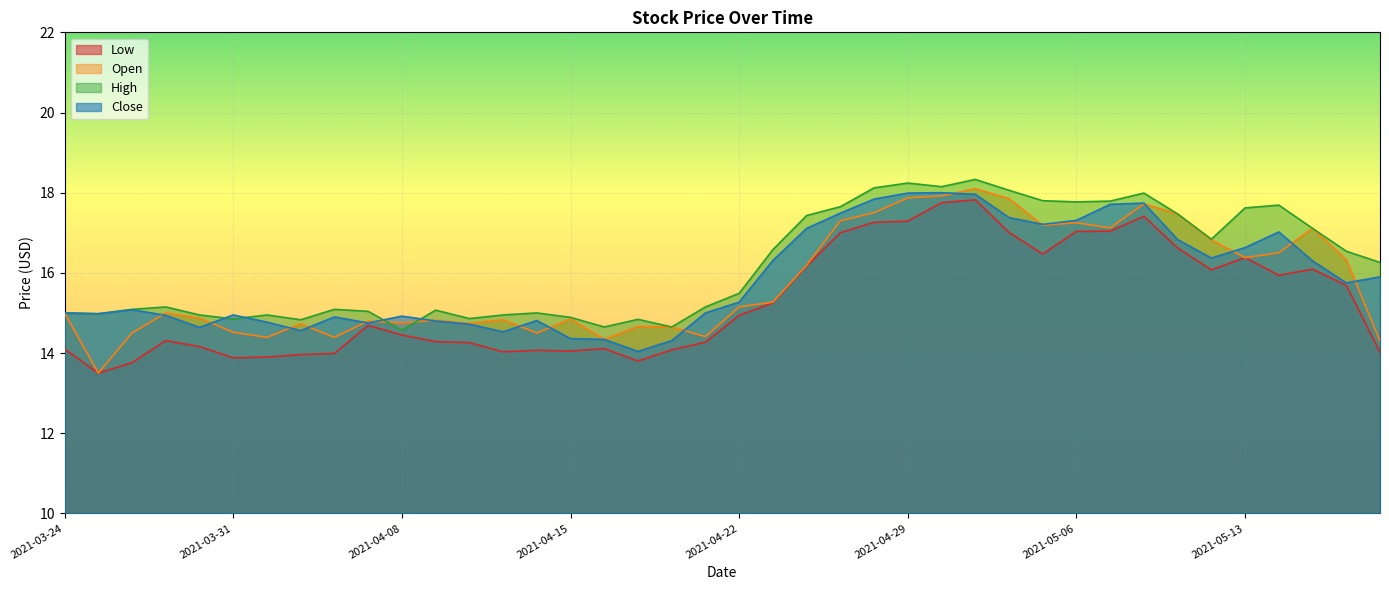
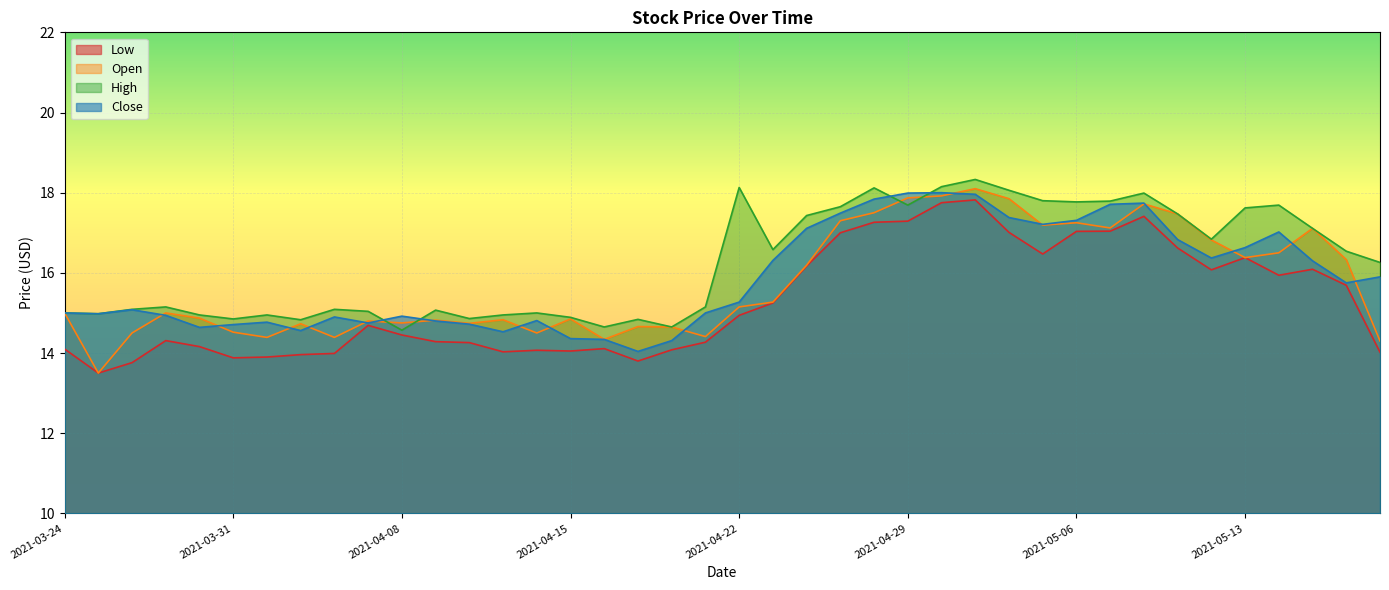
Close, 2021-03-31: 15.0 -> 14.7
High, 2021-04-22: 15.5 -> 18.1
High, 2021-04-29: 18.2 -> 17.7
